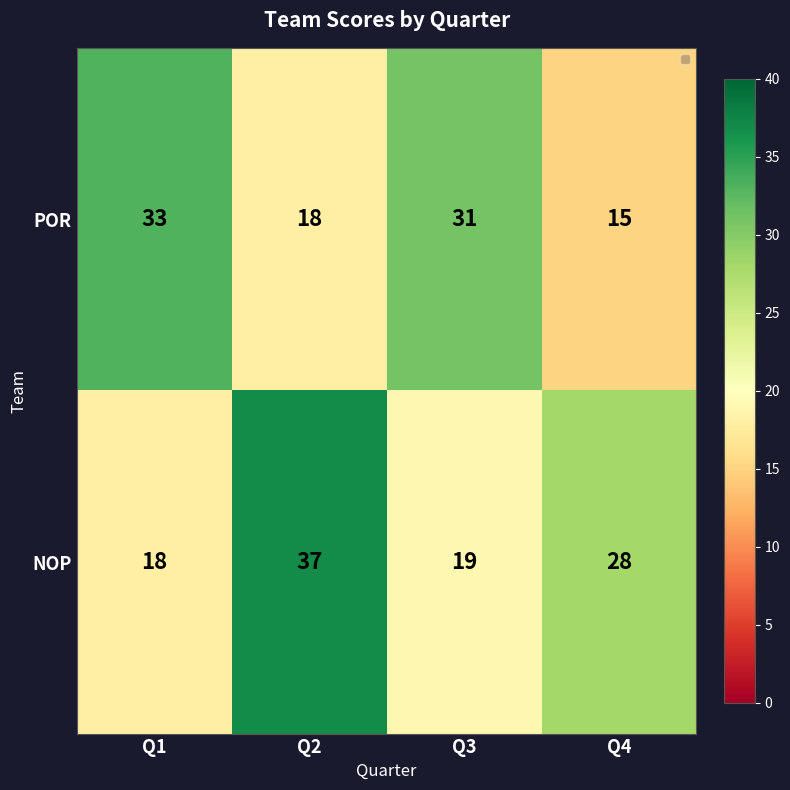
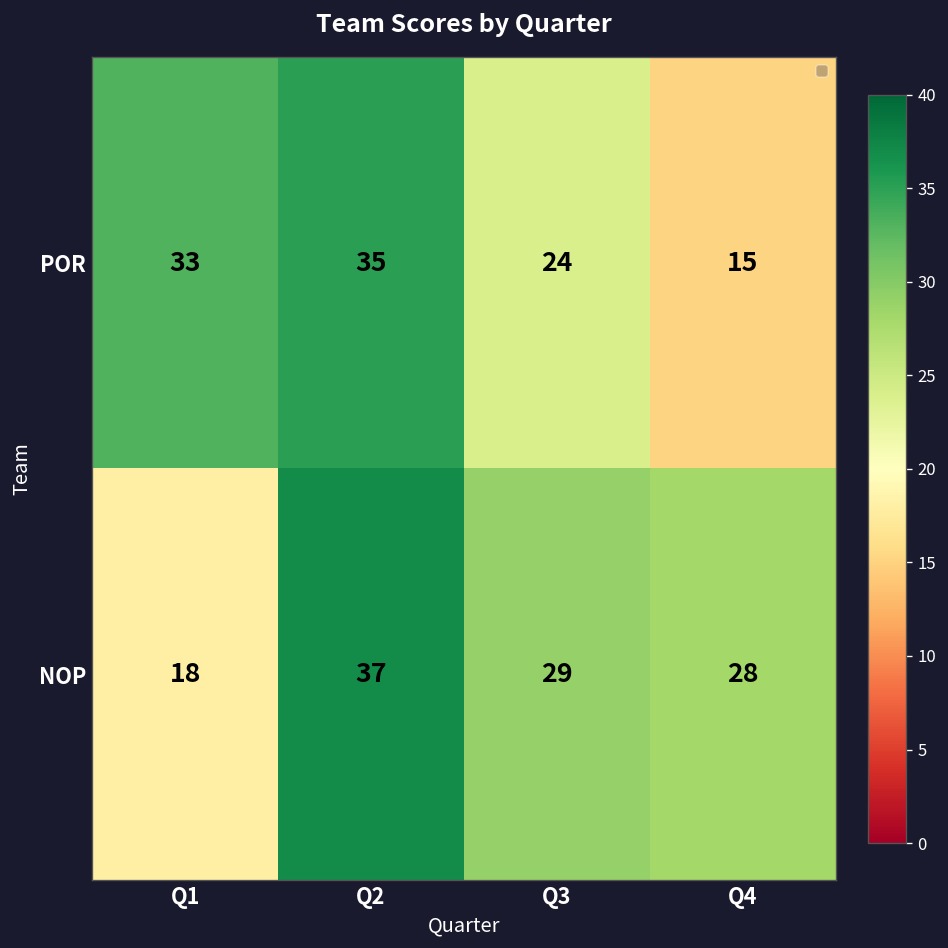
POR, Q2: 18 -> 35
POR, Q3: 31 -> 24
NOP, Q3: 19 -> 29
